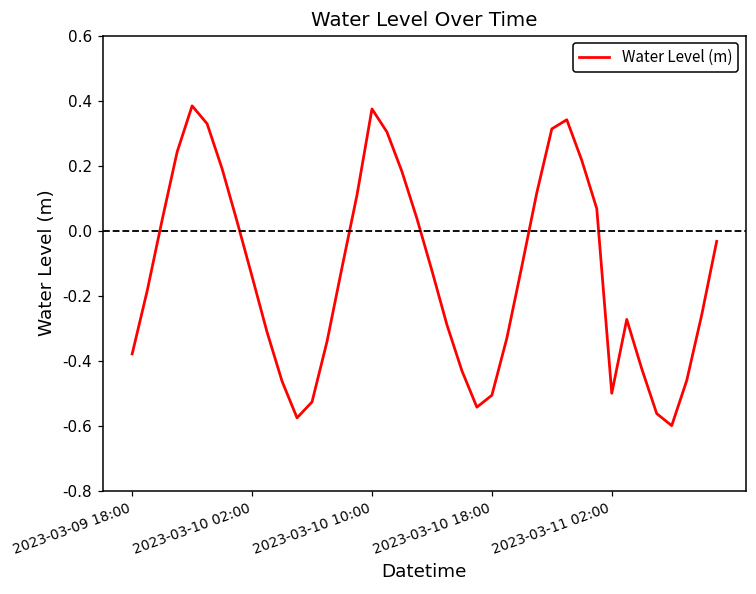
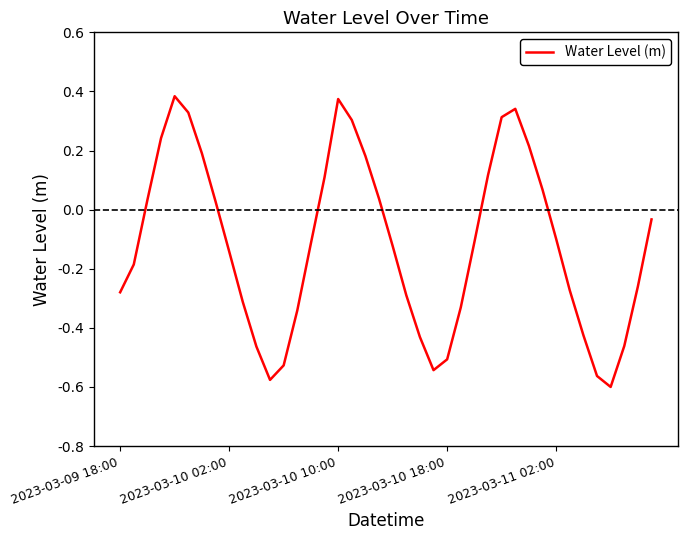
2023-03-09 18:00: -0.38 -> -0.28
2023-03-11 02:00: -0.50 -> -0.10
